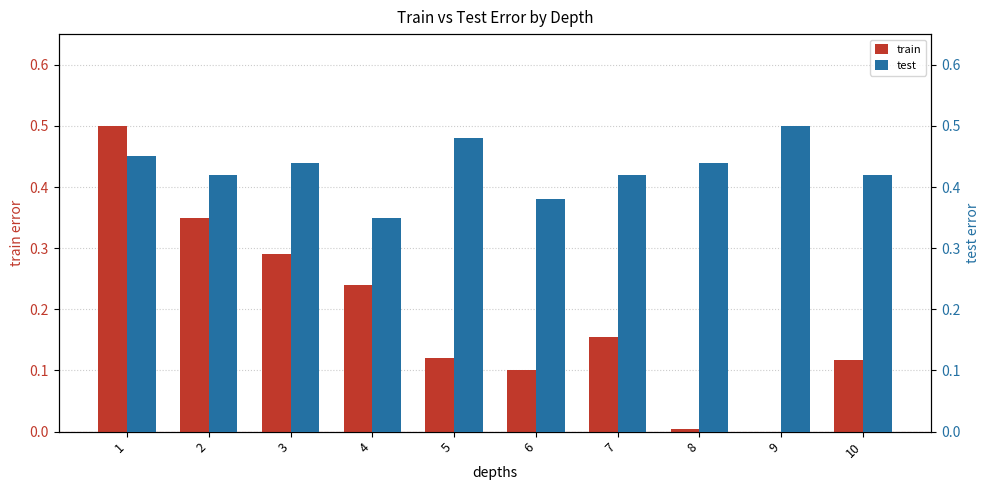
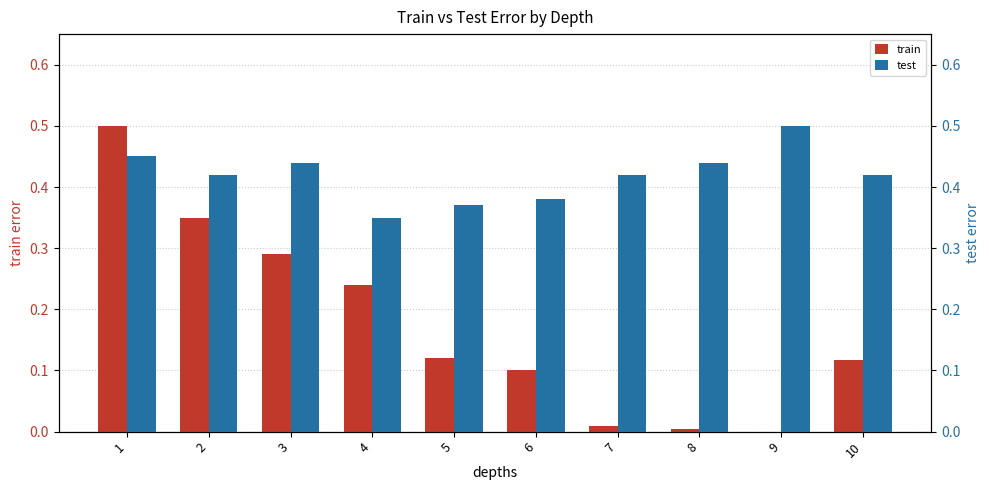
train, 7: 0.15 -> 0.01
test, 5: 0.48 -> 0.37
